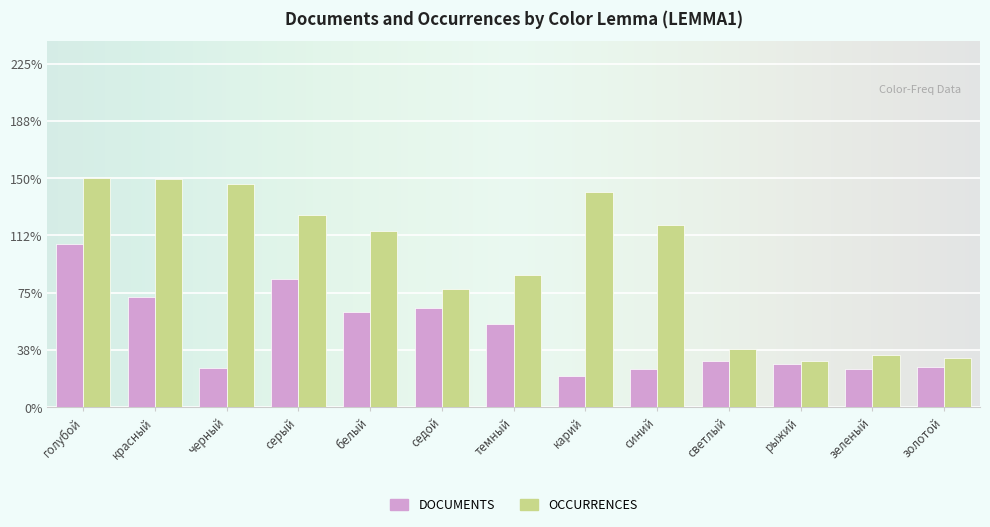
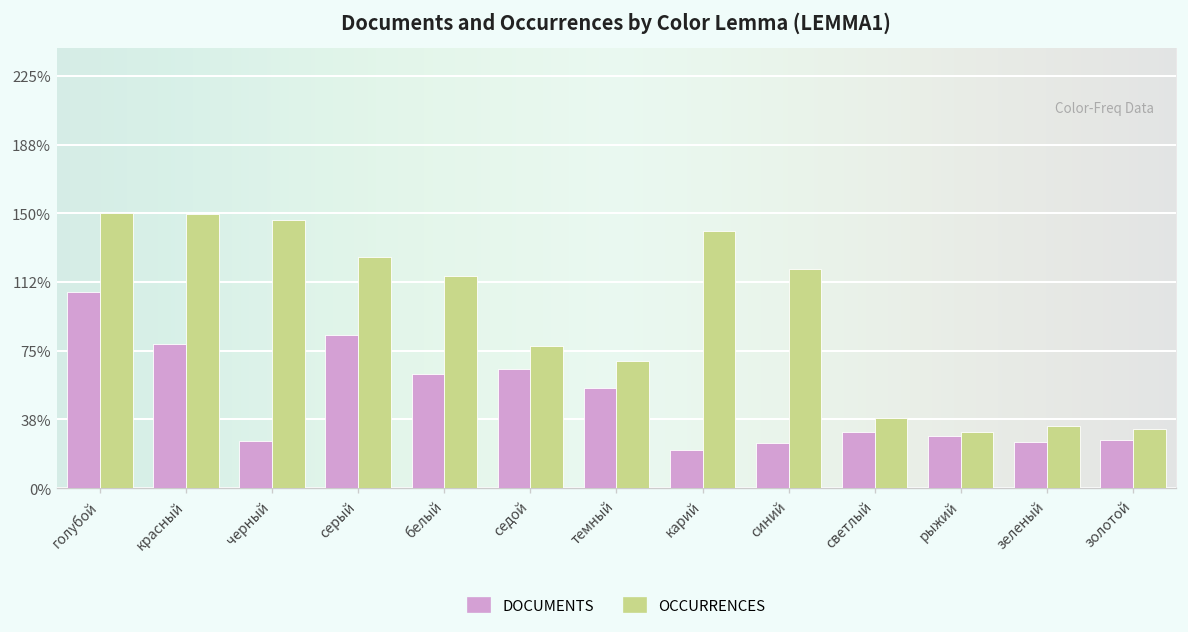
DOCUMENTS, красный: 72% -> 78%
OCCURRENCES, темный: 87% -> 70%
